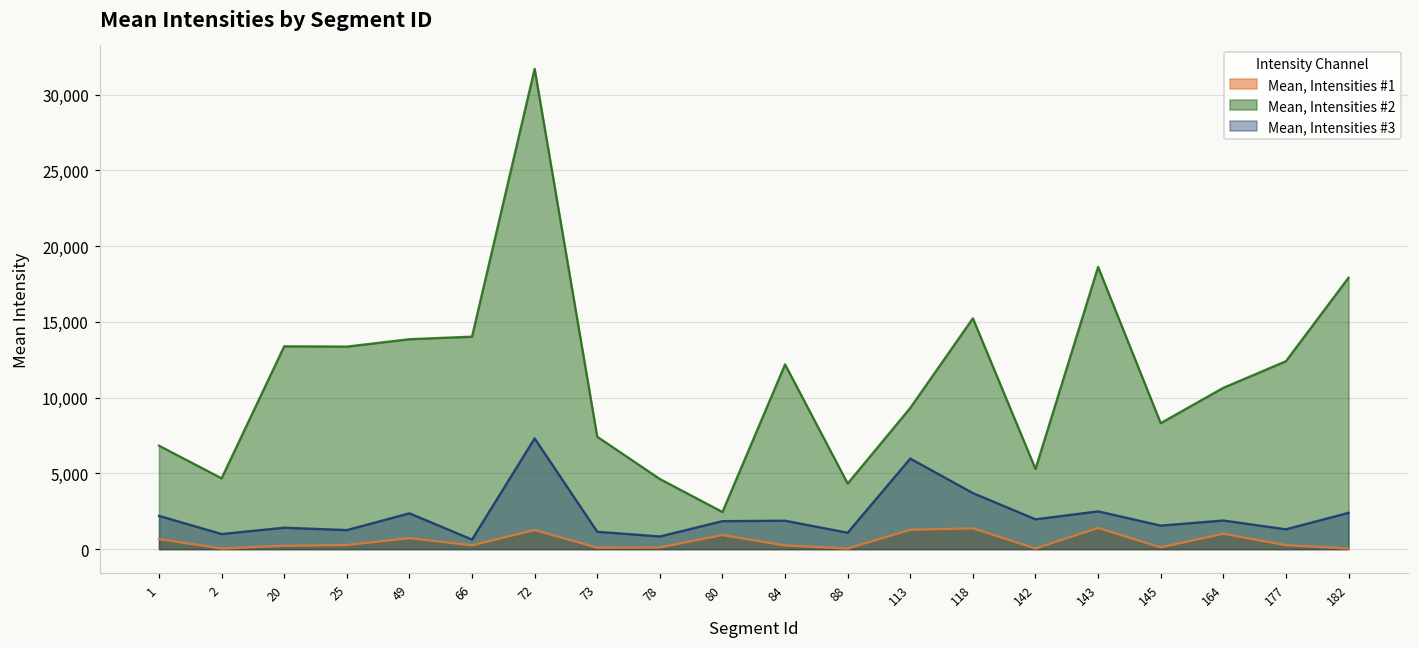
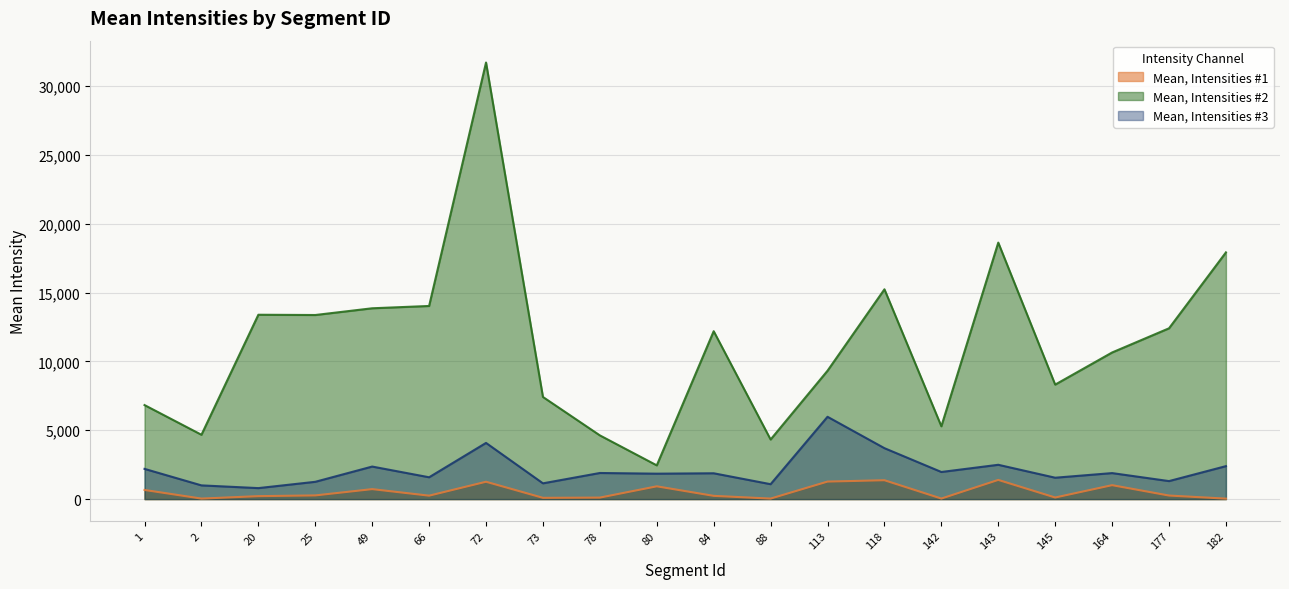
Mean, Intensities #3, 20: 1,400 -> 800
Mean, Intensities #3, 66: 600 -> 1,600
Mean, Intensities #3, 72: 7,300 -> 4,100
Mean, Intensities #3, 78: 800 -> 1,900
